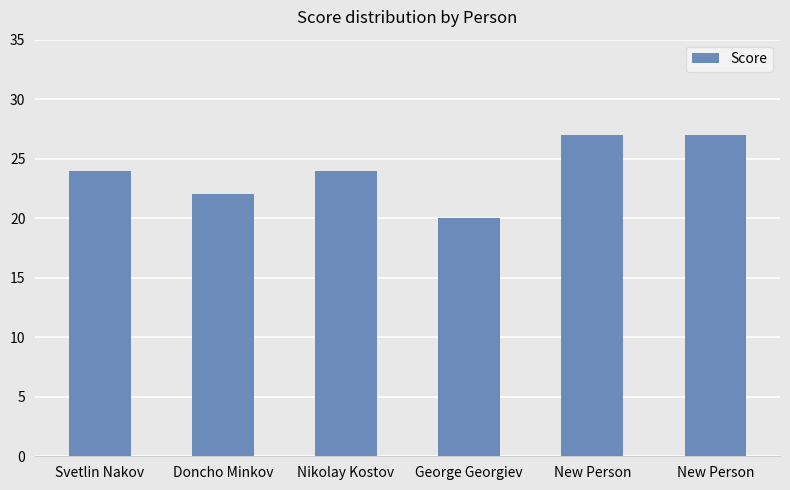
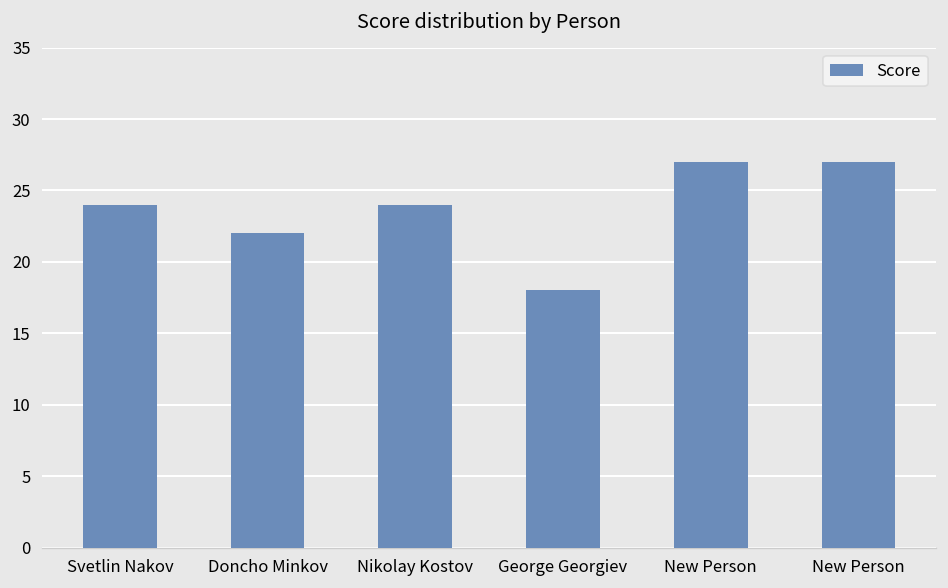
George Georgiev: 20 -> 18
